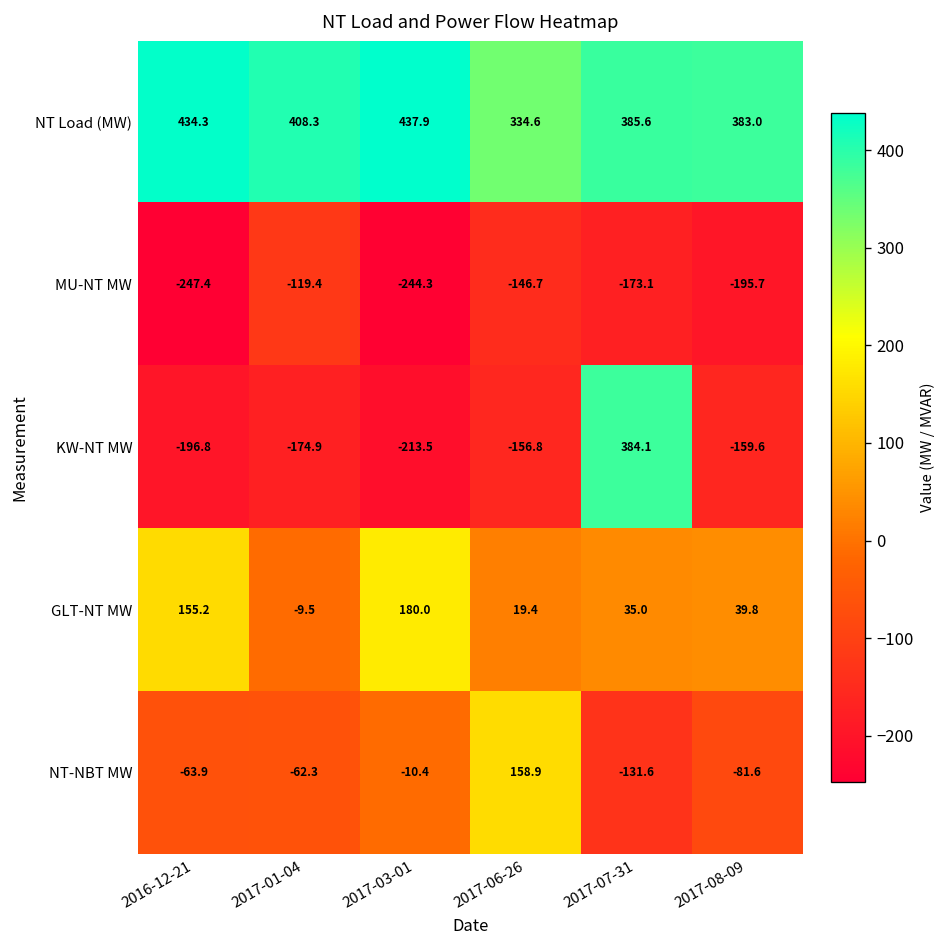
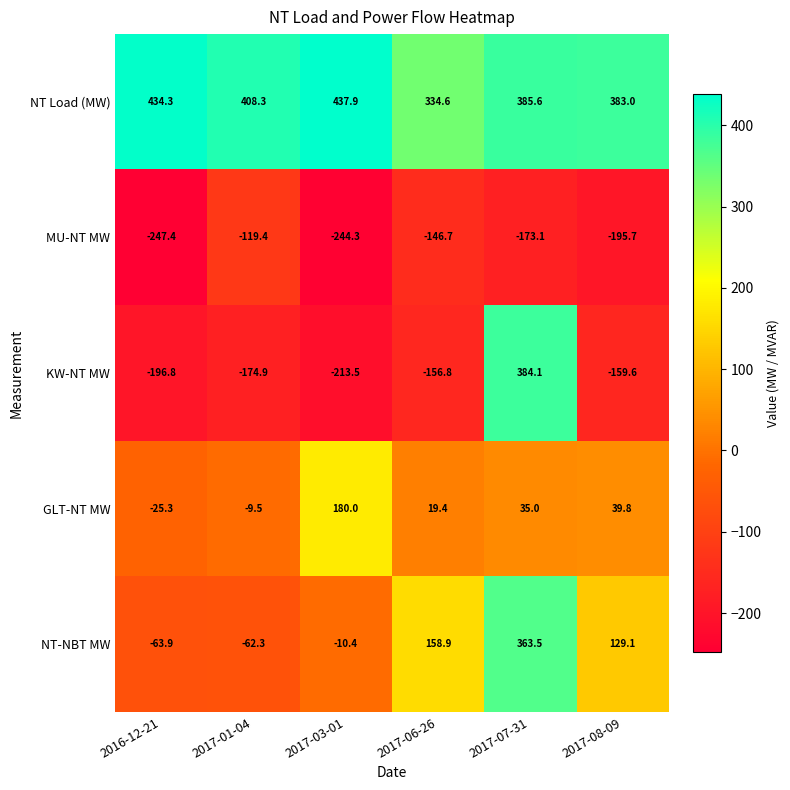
GLT-NT MW, 2016-12-21: 155.2 -> -25.3
NT-NBT MW, 2017-07-31: -131.6 -> 363.5
NT-NBT MW, 2017-08-09: -81.6 -> 129.1
